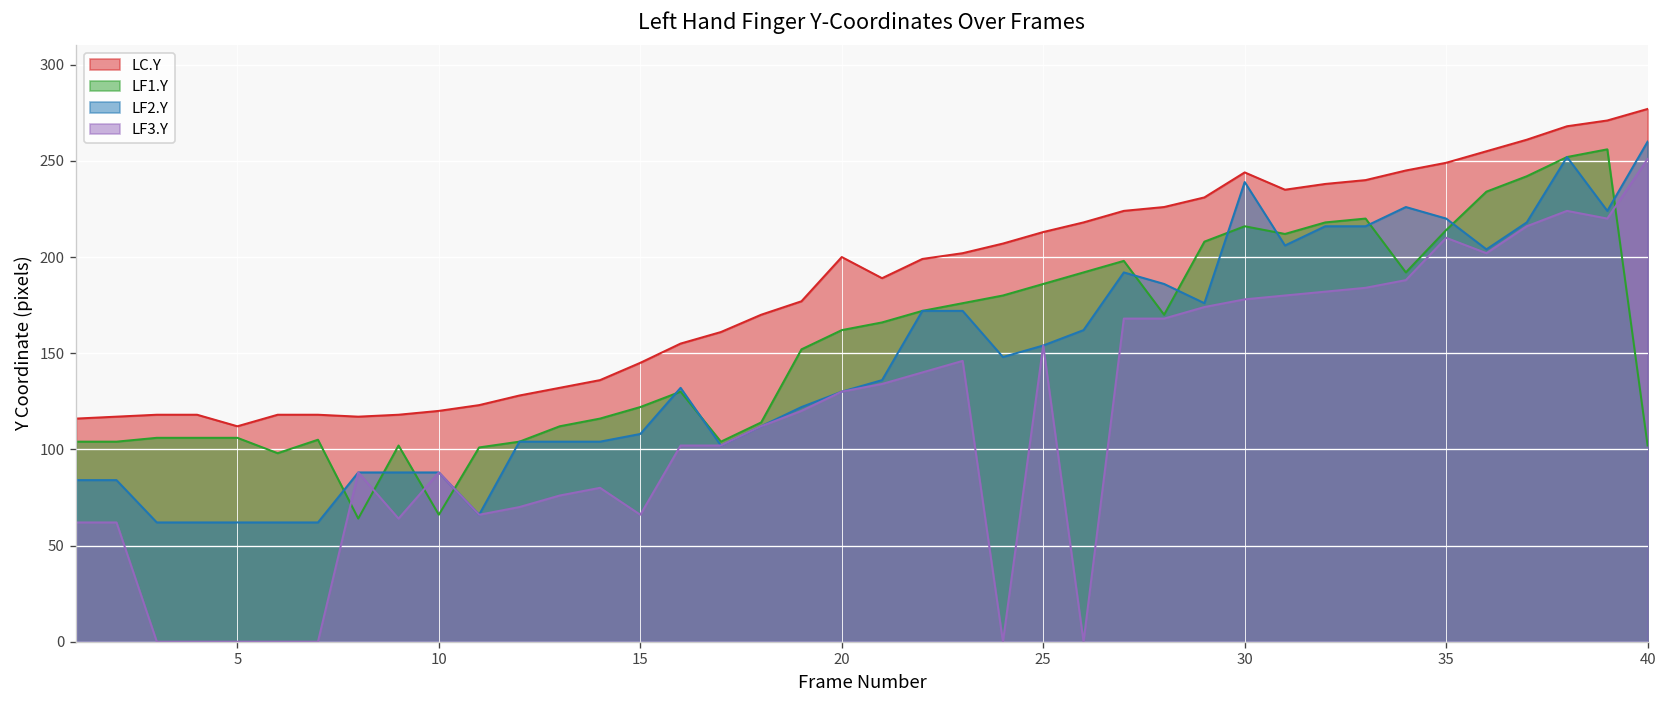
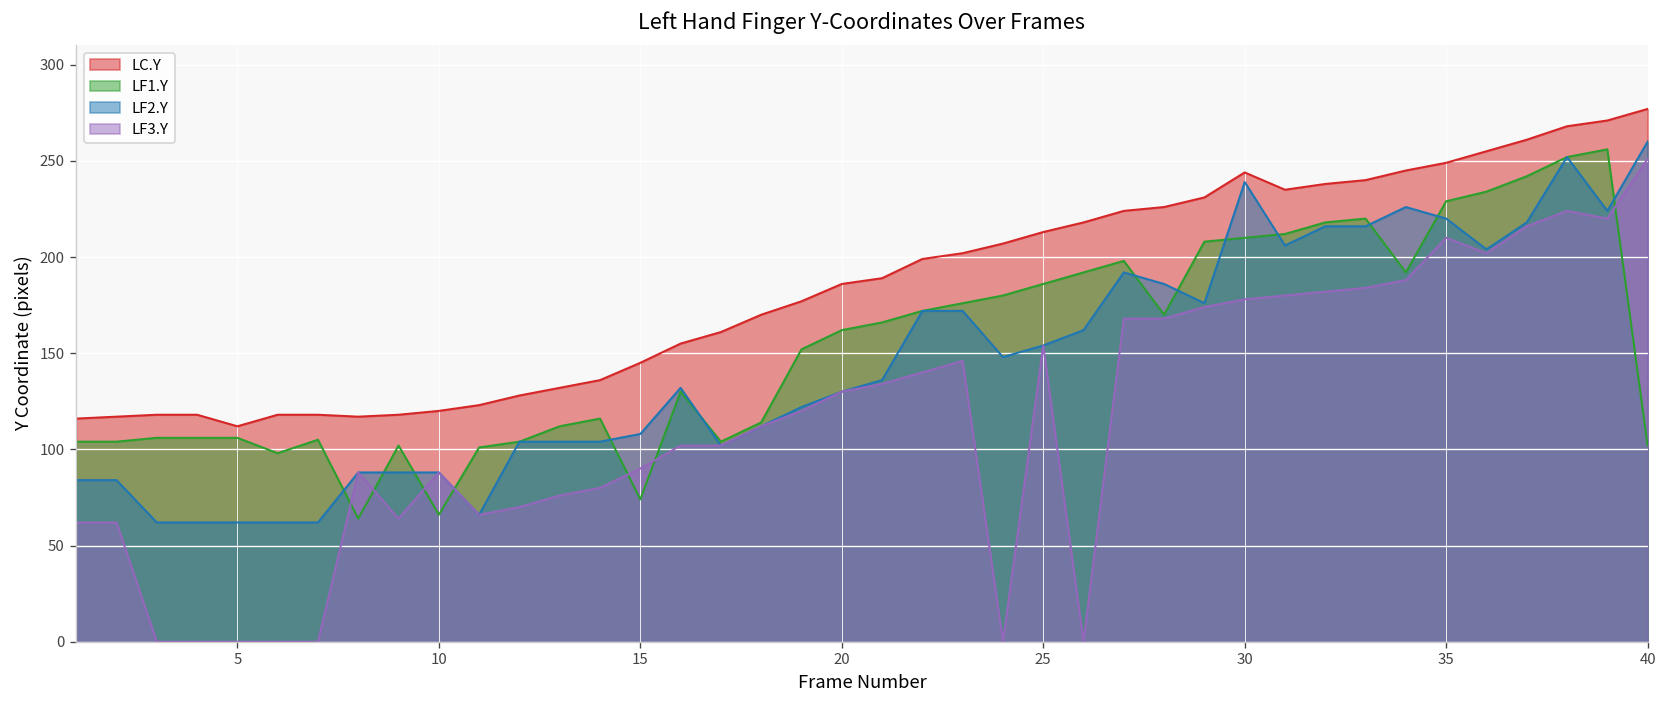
LF1.Y, 15: 122 -> 74
LF3.Y, 15: 66 -> 90
LC.Y, 20: 200 -> 186
LF1.Y, 30: 216 -> 210
LF1.Y, 35: 214 -> 229
